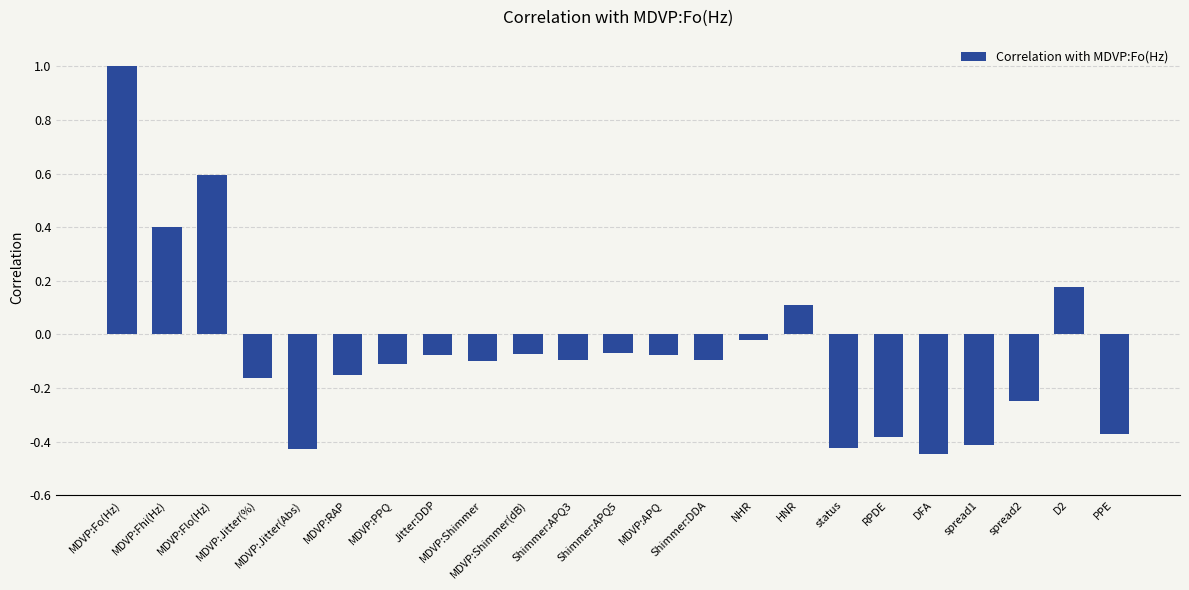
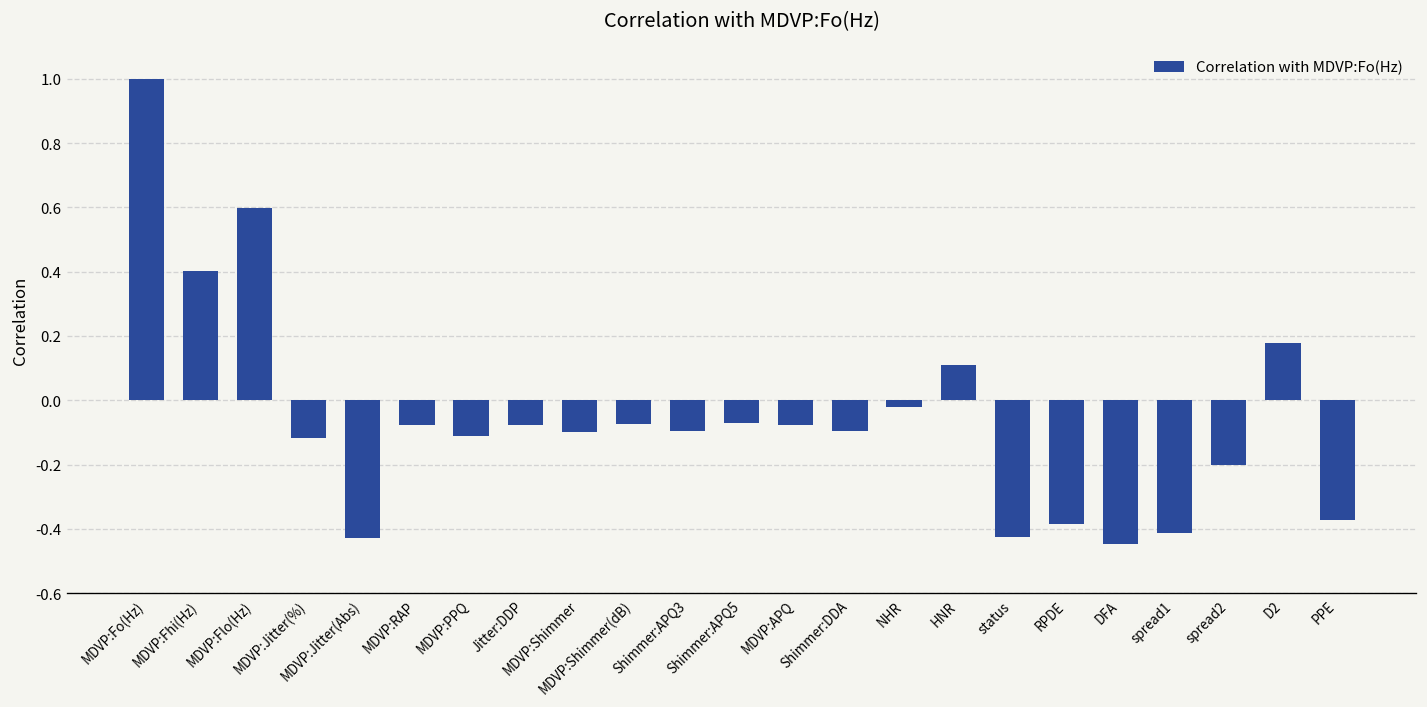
MDVP:Jitter(%): -0.16 -> -0.12
MDVP:RAP: -0.15 -> -0.08
spread2: -0.25 -> -0.20
